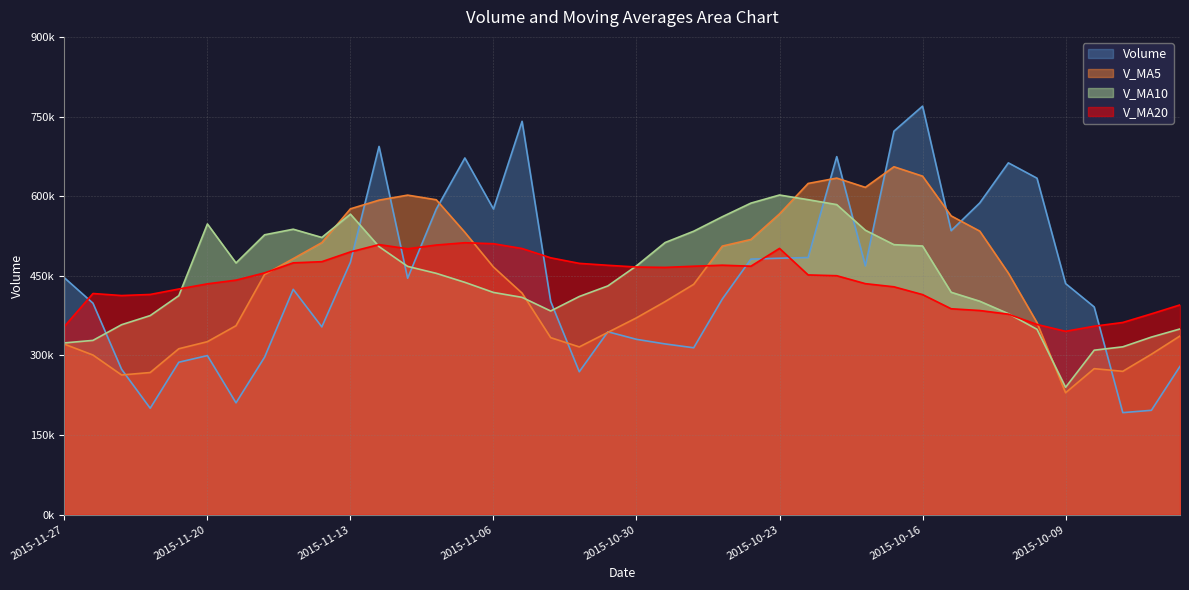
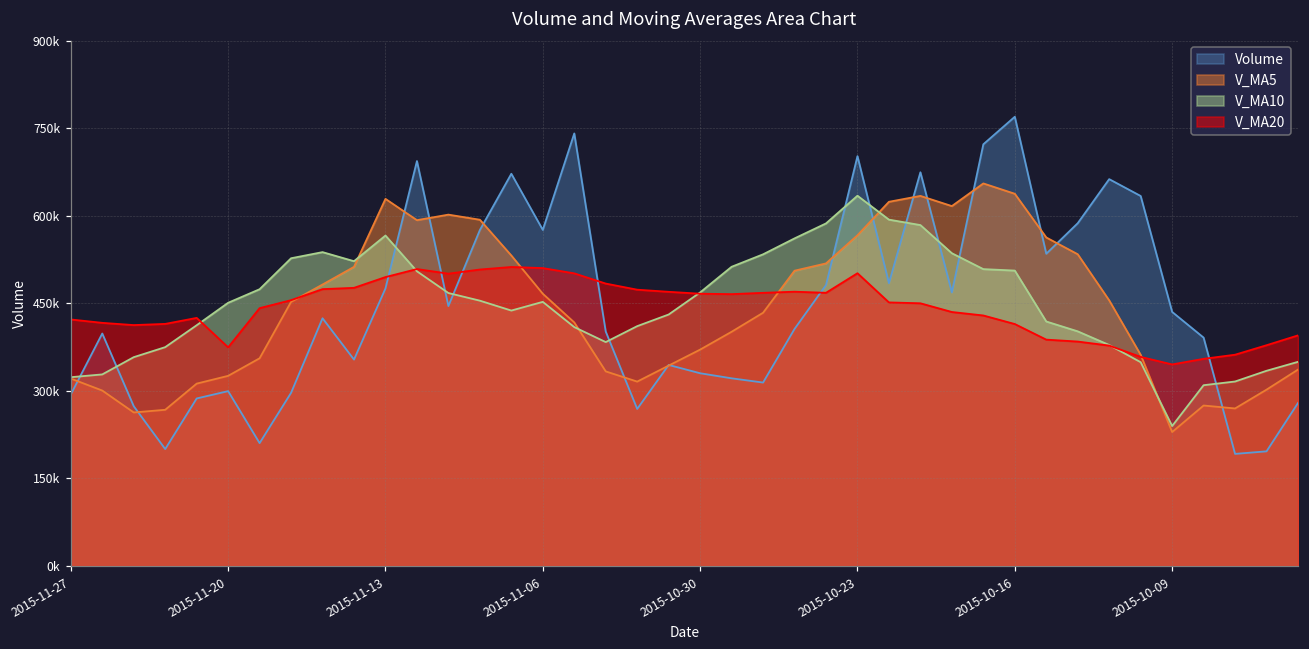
Volume, 2015-11-27: 450000 -> 290000
V_MA20, 2015-11-27: 350000 -> 420000
V_MA10, 2015-11-20: 550000 -> 450000
V_MA20, 2015-11-20: 430000 -> 370000
V_MA5, 2015-11-13: 580000 -> 630000
V_MA10, 2015-11-06: 420000 -> 450000
Volume, 2015-10-23: 480000 -> 700000
V_MA10, 2015-10-23: 600000 -> 630000
